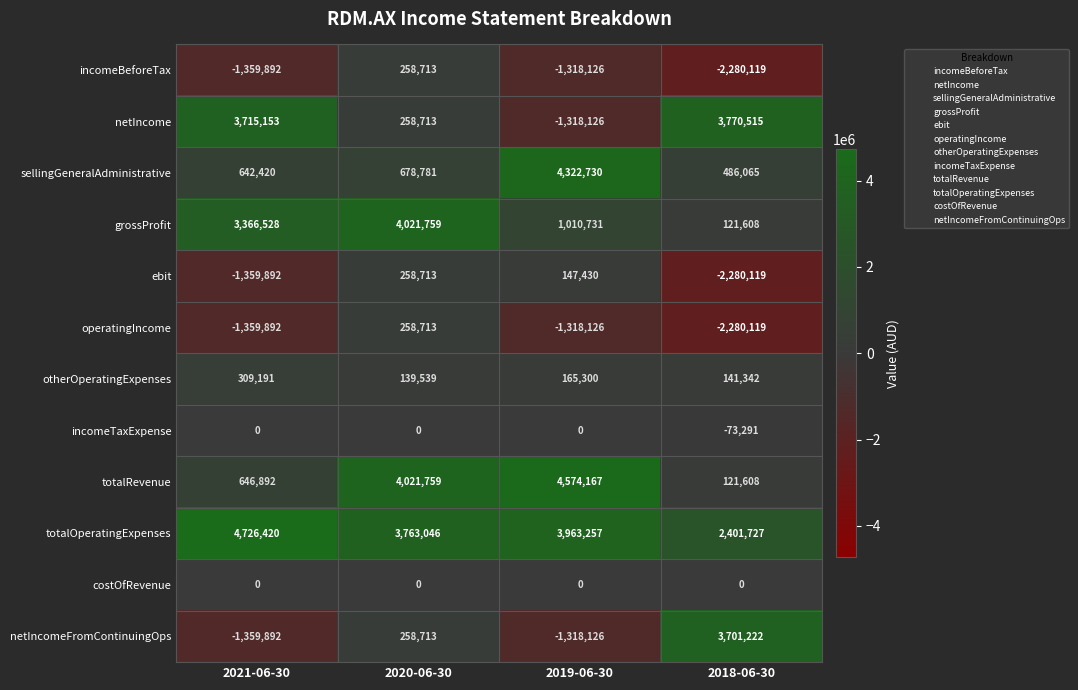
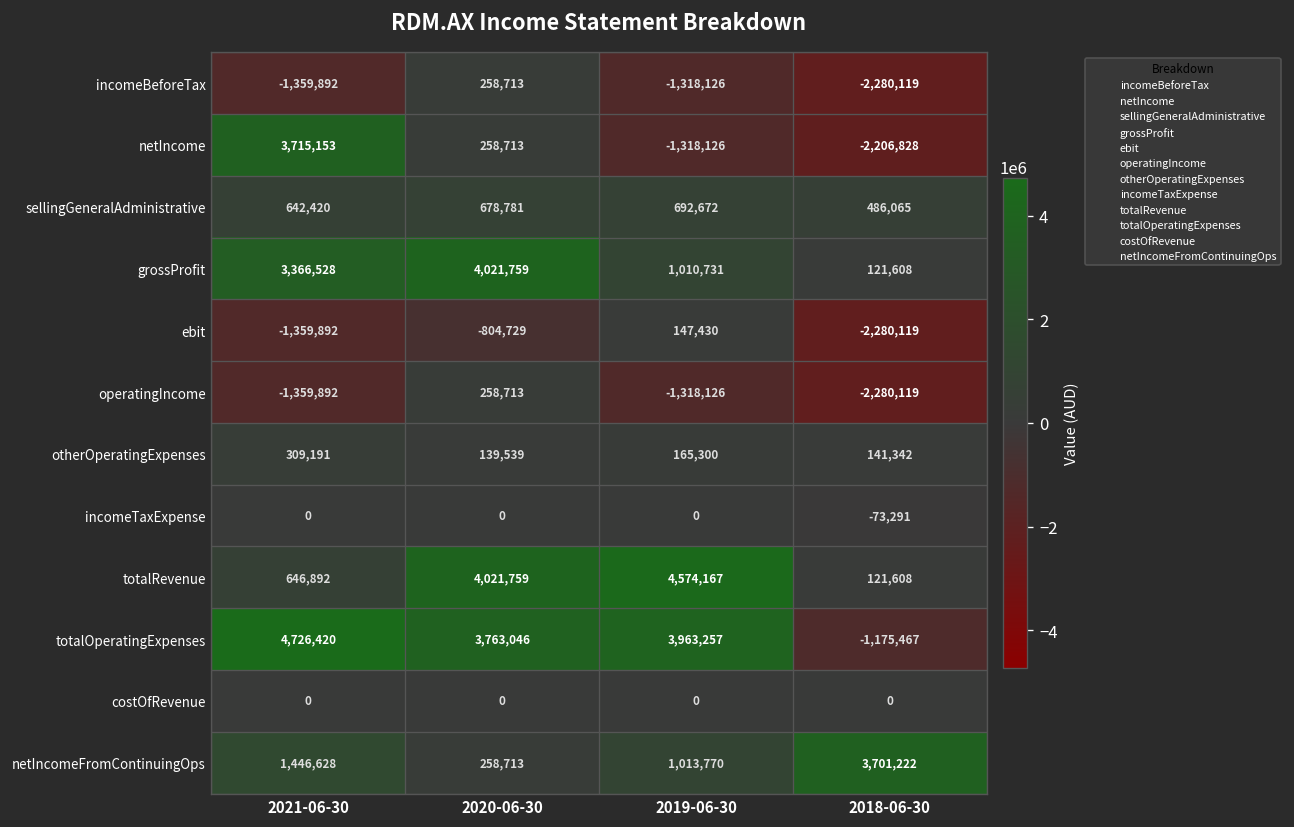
netIncome, 2018-06-30: 3,770,515 -> -2,206,828
sellingGeneralAdministrative, 2019-06-30: 4,322,730 -> 692,672
ebit, 2020-06-30: 258,713 -> -804,729
totalOperatingExpenses, 2018-06-30: 2,401,727 -> -1,175,467
netIncomeFromContinuingOps, 2021-06-30: -1,359,892 -> 1,446,628
netIncomeFromContinuingOps, 2019-06-30: -1,318,126 -> 1,013,770
